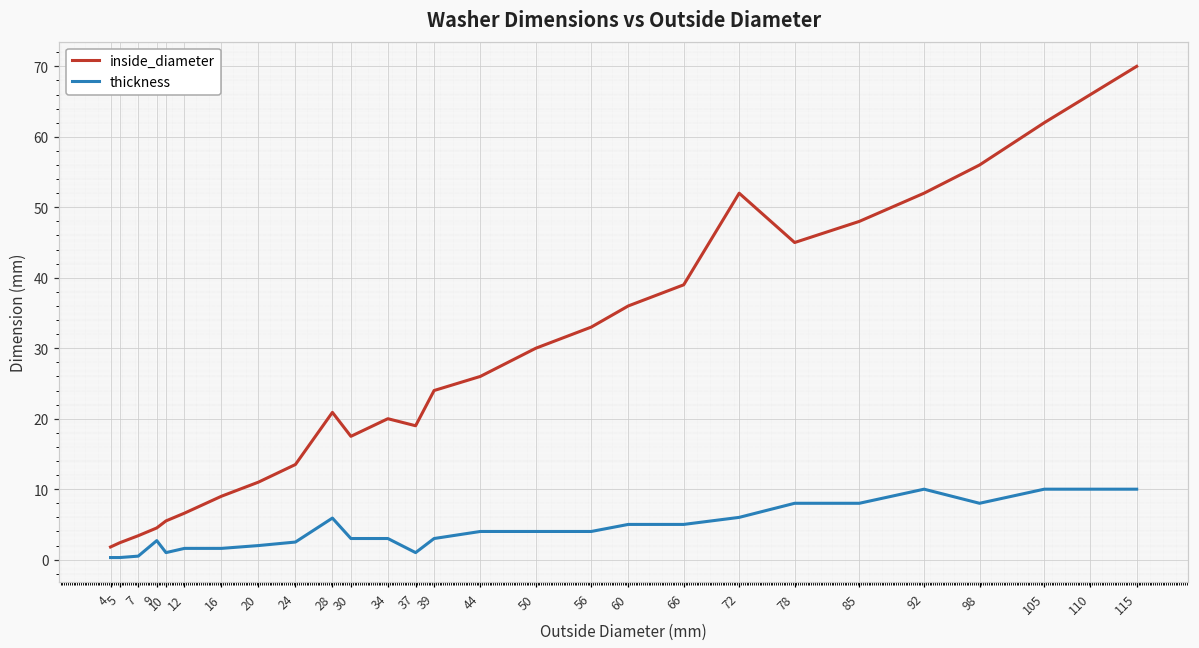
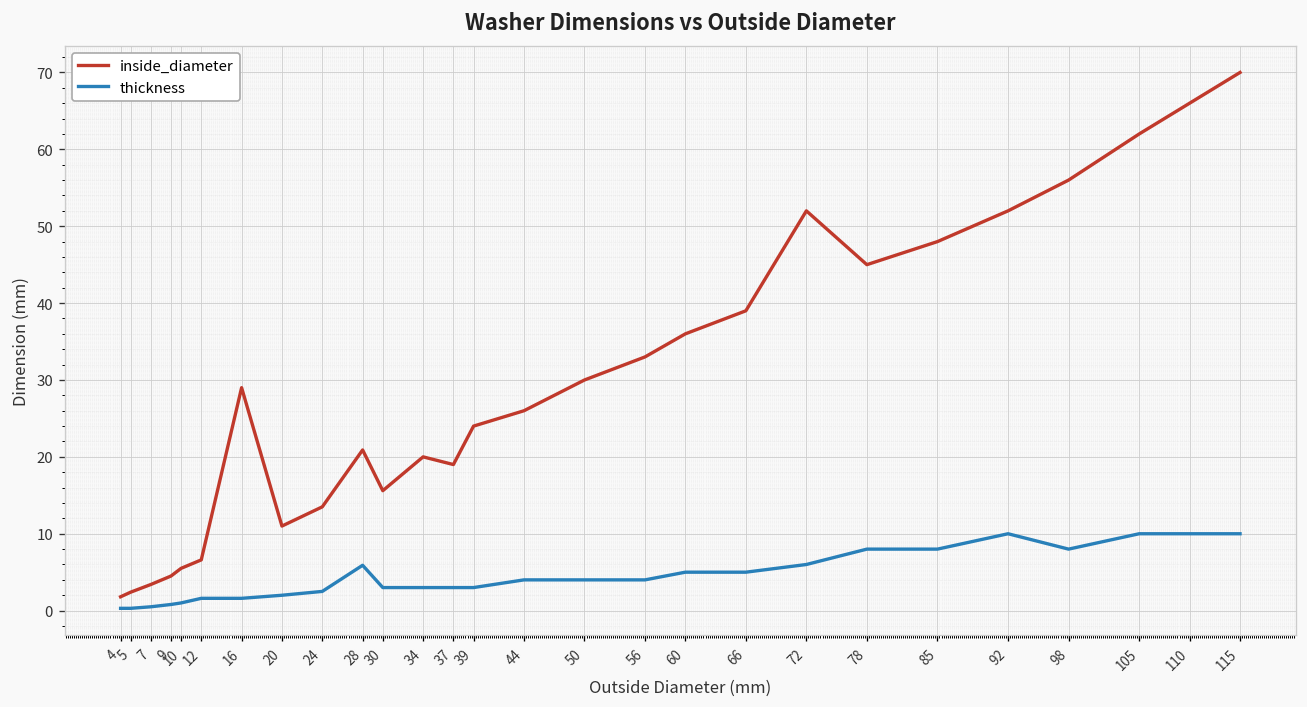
thickness, 9: 3 -> 1
inside_diameter, 16: 9 -> 29
inside_diameter, 30: 18 -> 16
thickness, 37: 1 -> 3
